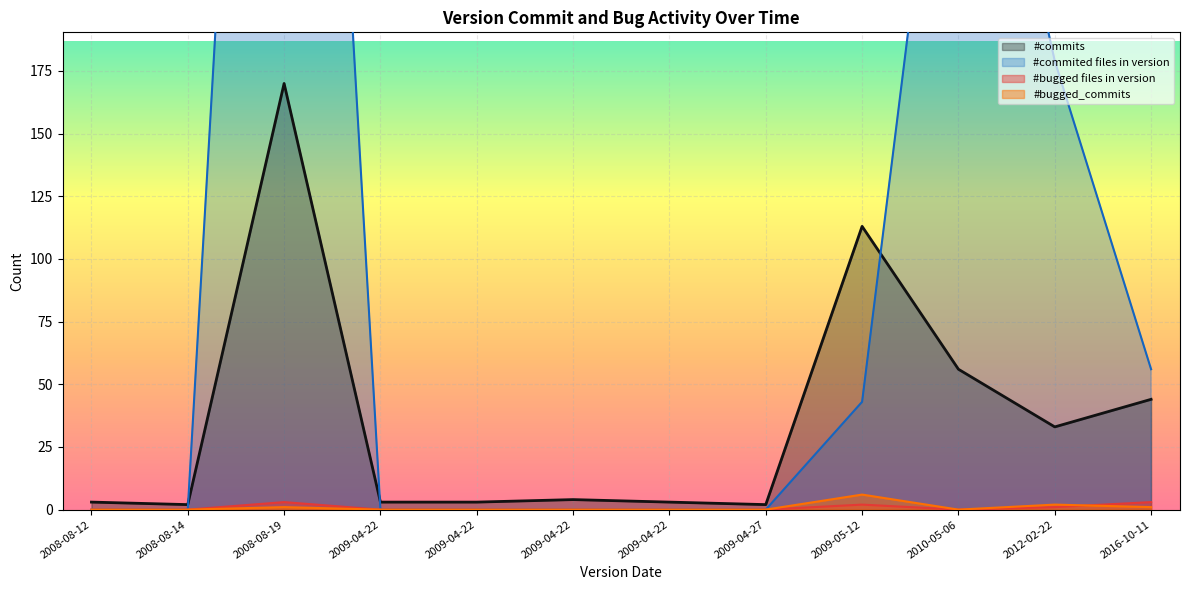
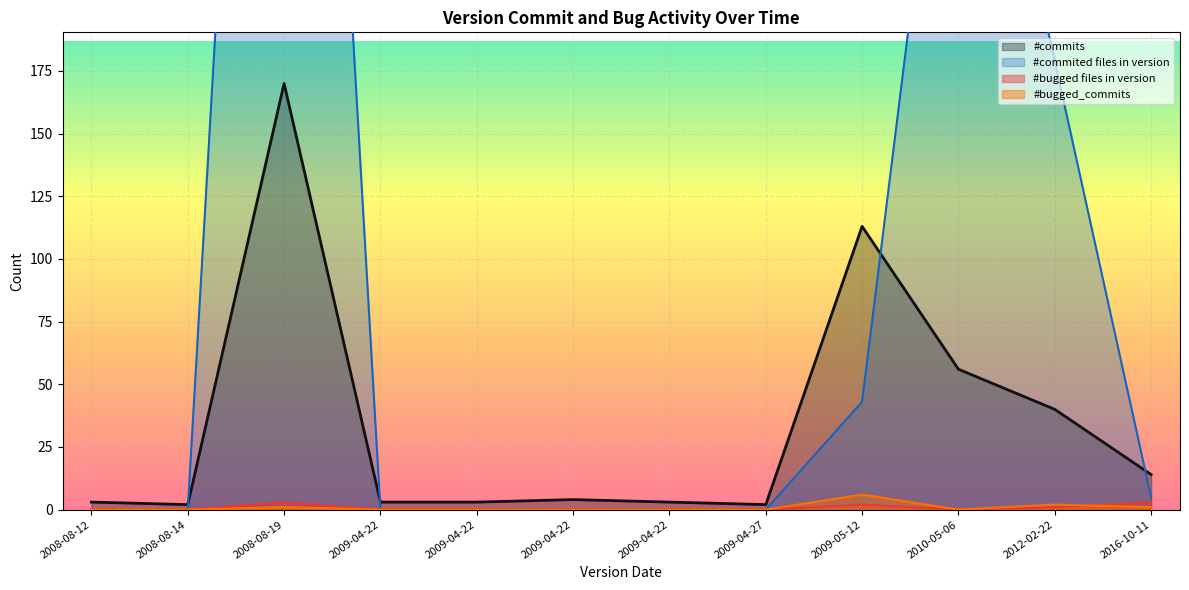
#commits, 2012-02-22: 33 -> 40
#commits, 2016-10-11: 44 -> 14
#commited files in version, 2016-10-11: 56 -> 5
